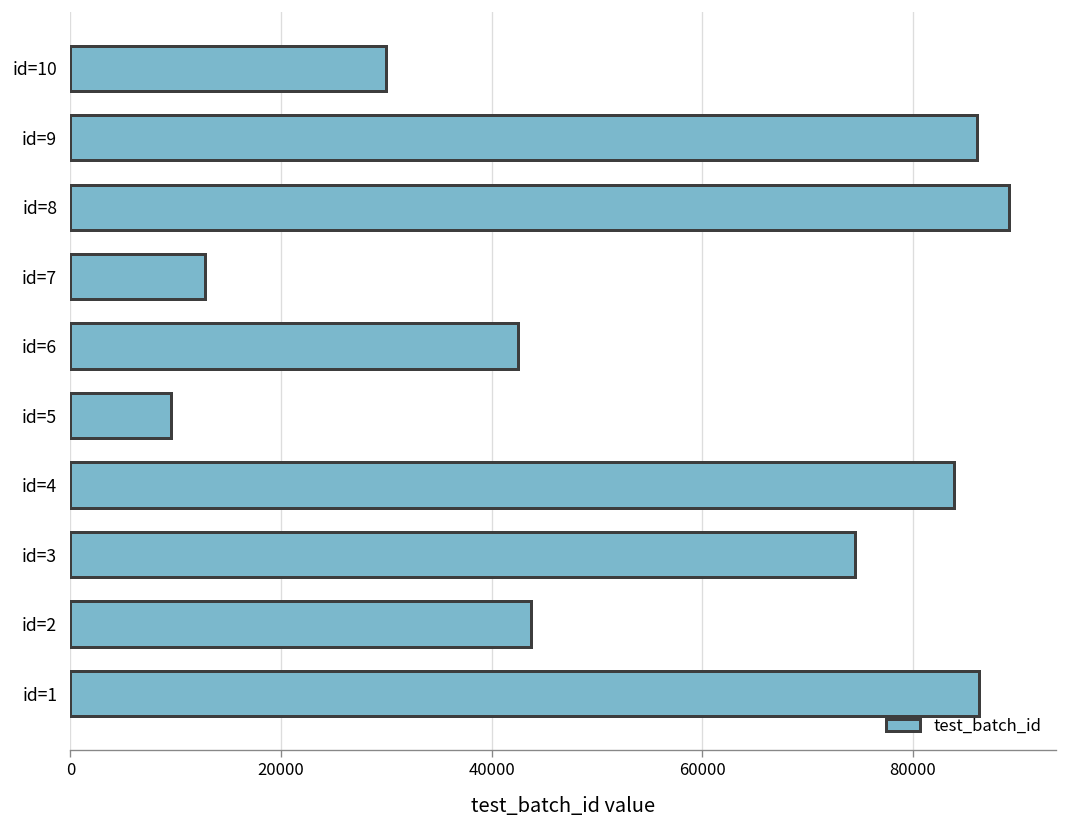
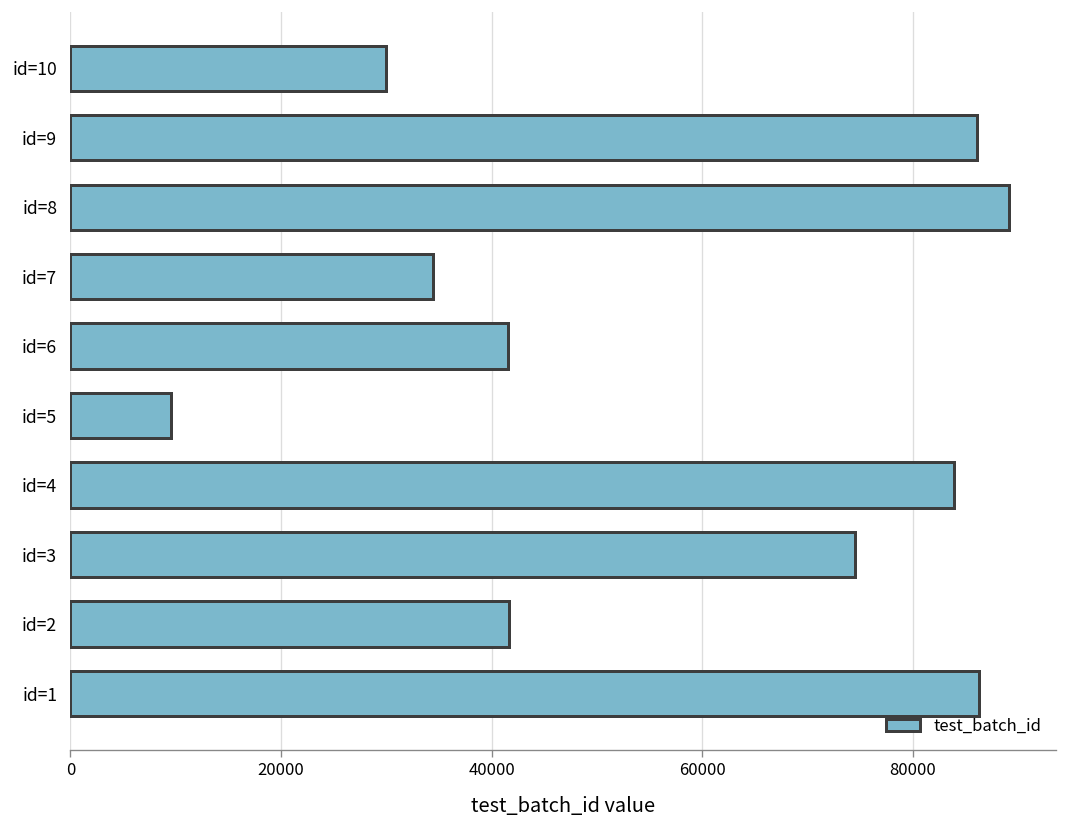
id=7: 13000 -> 34000
id=6: 42500 -> 41500
id=2: 44000 -> 42000
